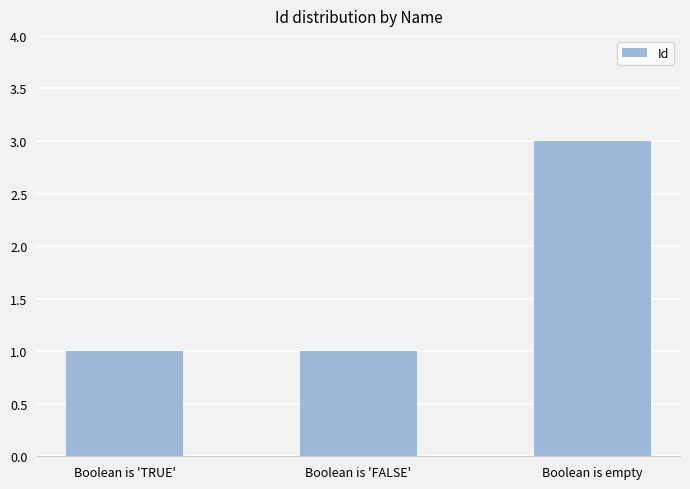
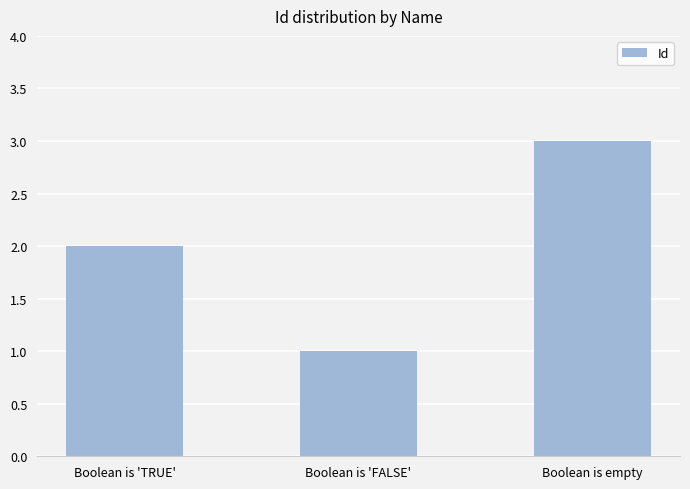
Boolean is 'TRUE': 1 -> 2
